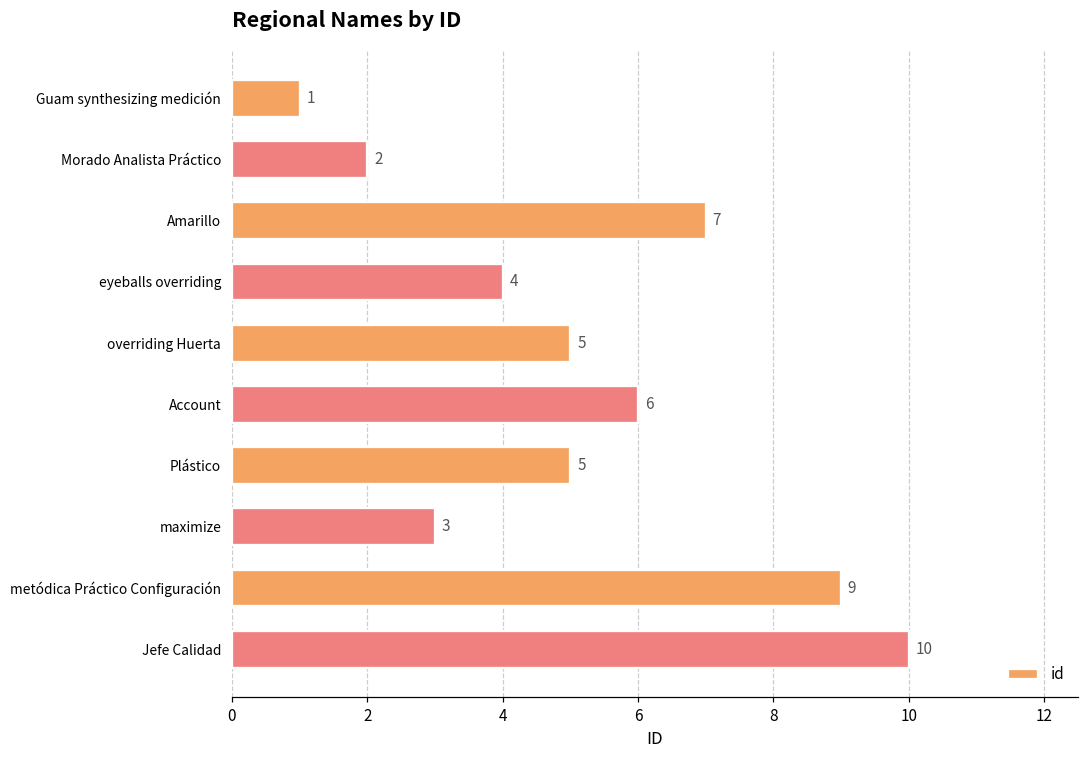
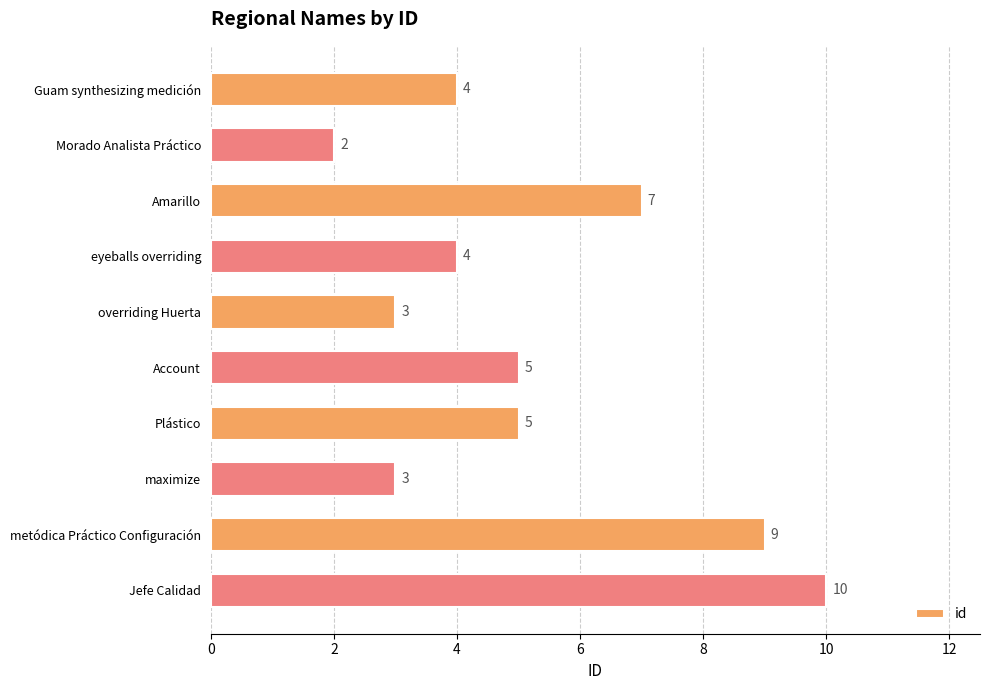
Guam synthesizing medición: 1 -> 4
overriding Huerta: 5 -> 3
Account: 6 -> 5
